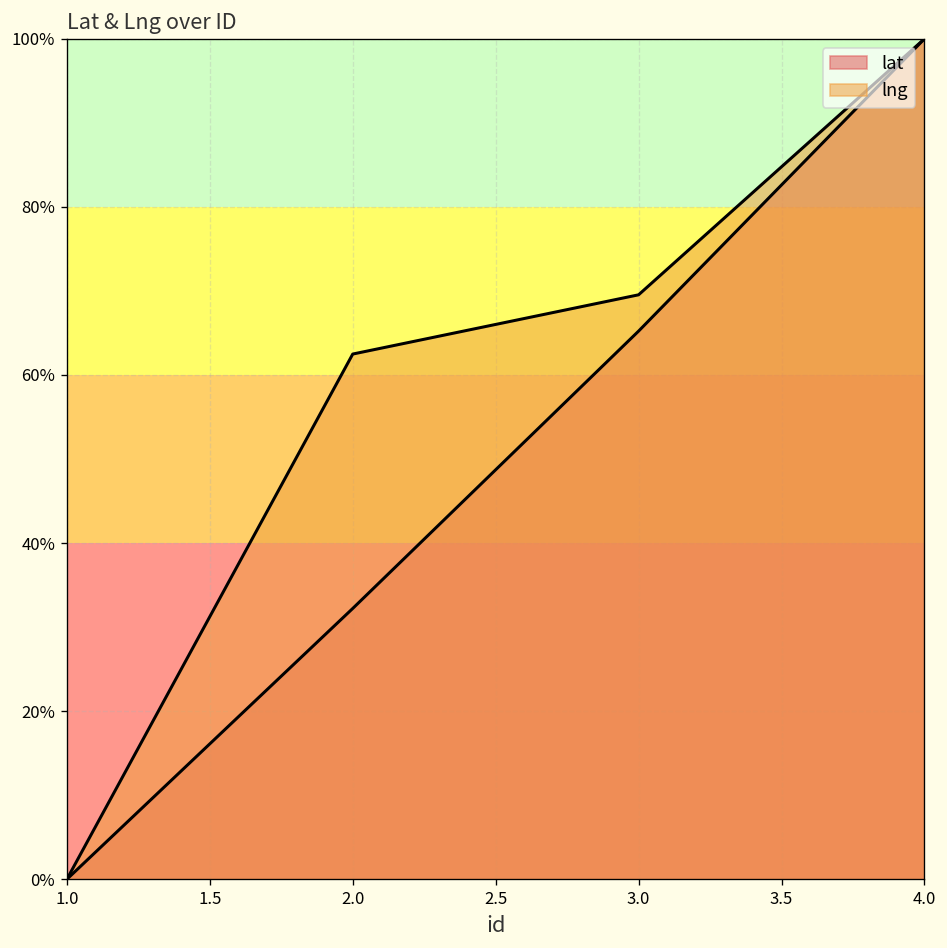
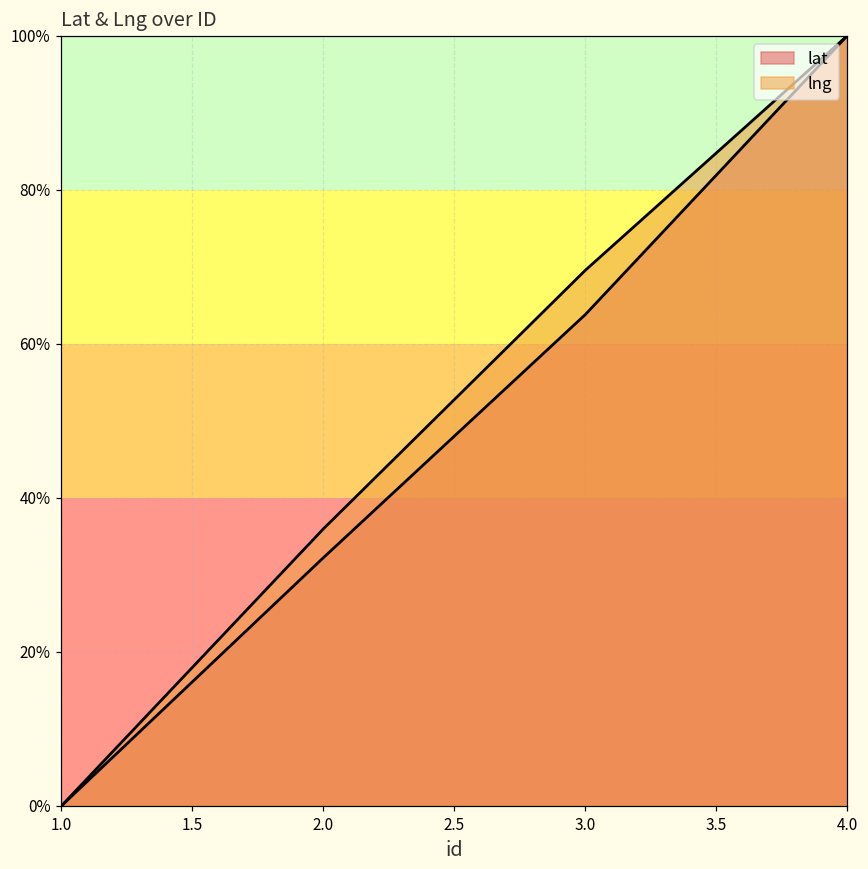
lng, 2.0: 62% -> 36%
lat, 3.0: 65% -> 64%
